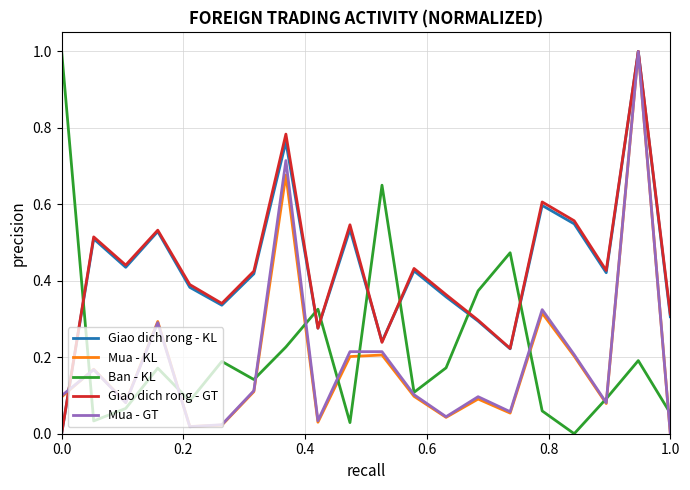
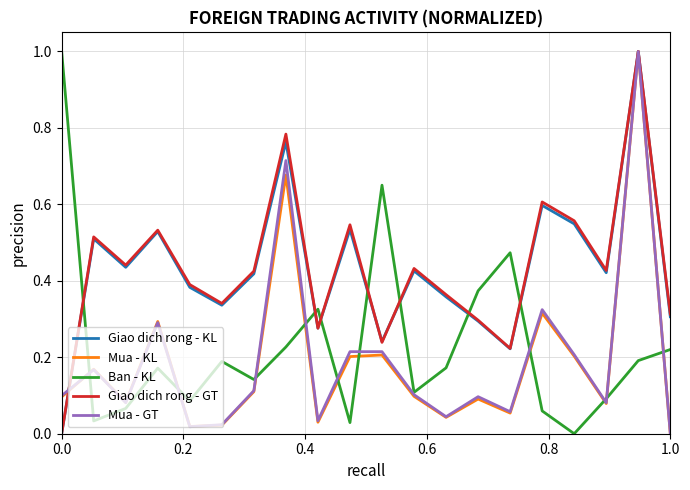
Ban - KL, 1.0: 0.05 -> 0.22
